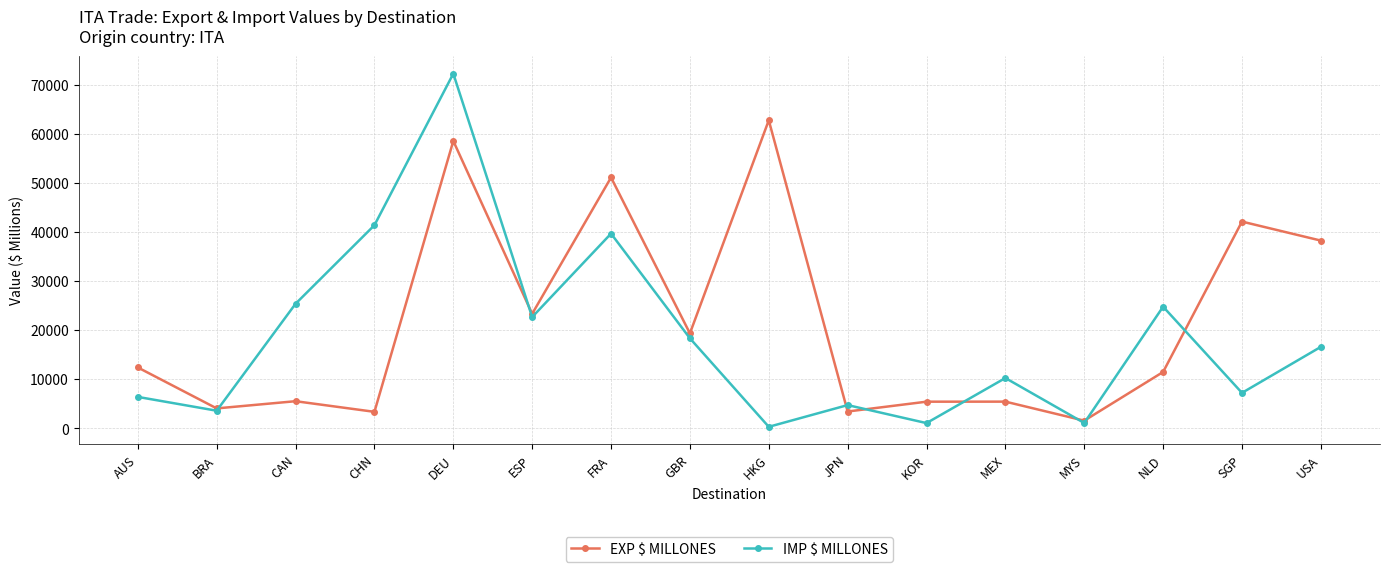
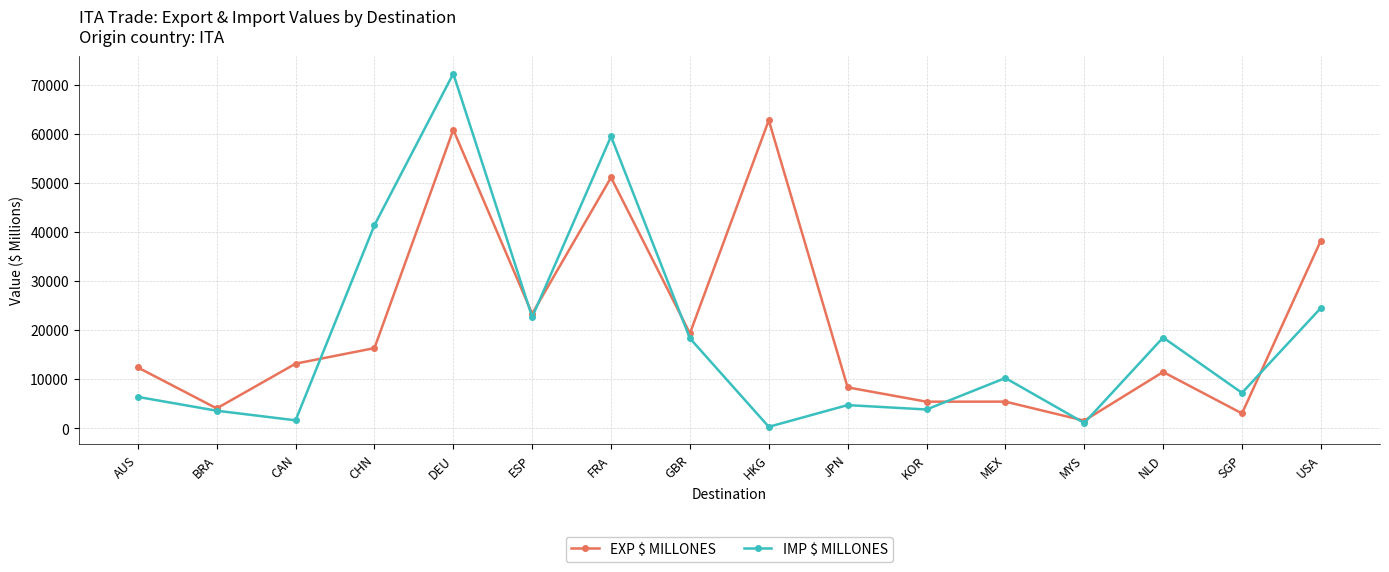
EXP $ MILLONES, CAN: 6000 -> 13000
IMP $ MILLONES, CAN: 25000 -> 2000
EXP $ MILLONES, CHN: 3000 -> 16000
EXP $ MILLONES, DEU: 59000 -> 61000
IMP $ MILLONES, FRA: 40000 -> 59000
EXP $ MILLONES, JPN: 3000 -> 8000
IMP $ MILLONES, KOR: 1000 -> 4000
IMP $ MILLONES, NLD: 25000 -> 19000
EXP $ MILLONES, SGP: 42000 -> 3000
IMP $ MILLONES, USA: 17000 -> 25000
